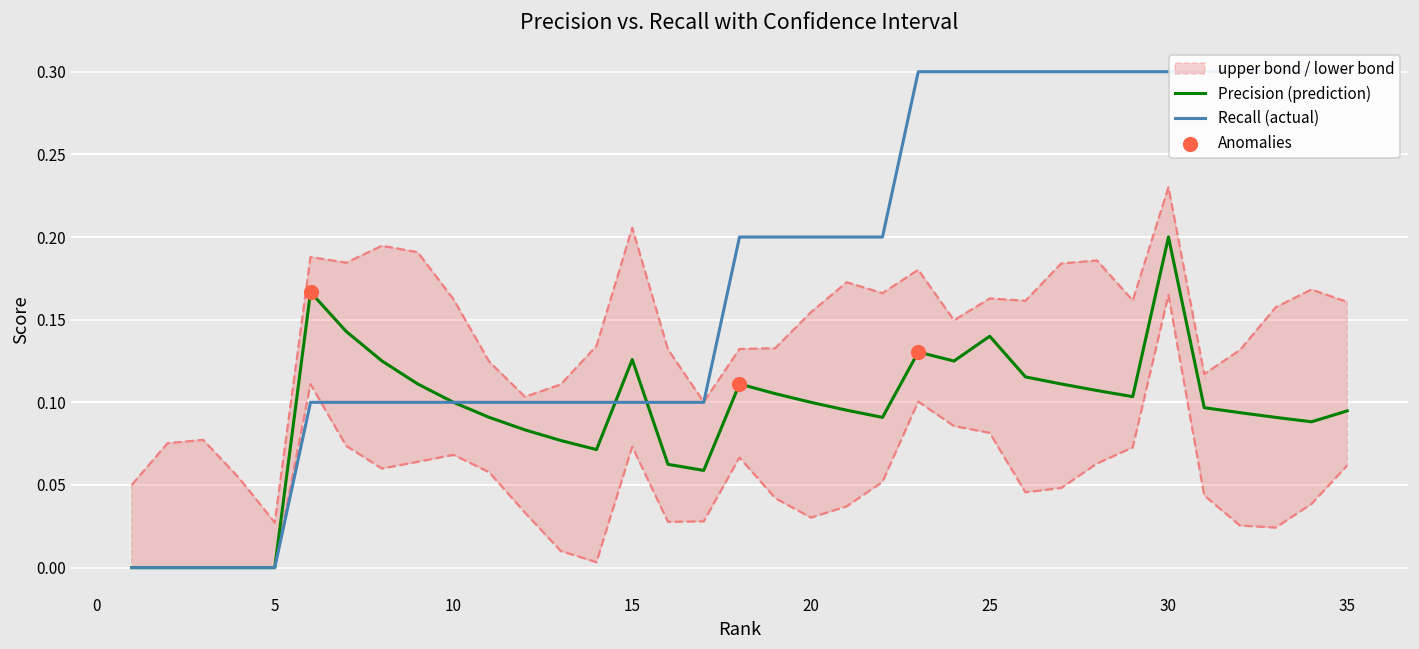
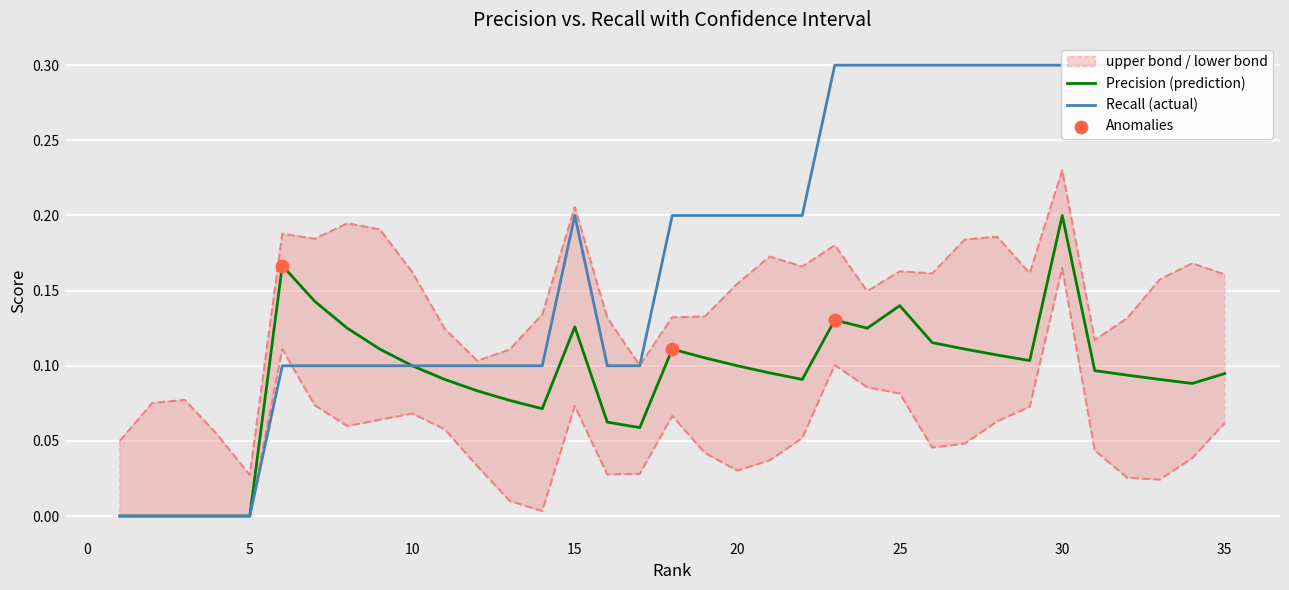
Recall (actual), 15: 0.1 -> 0.2
